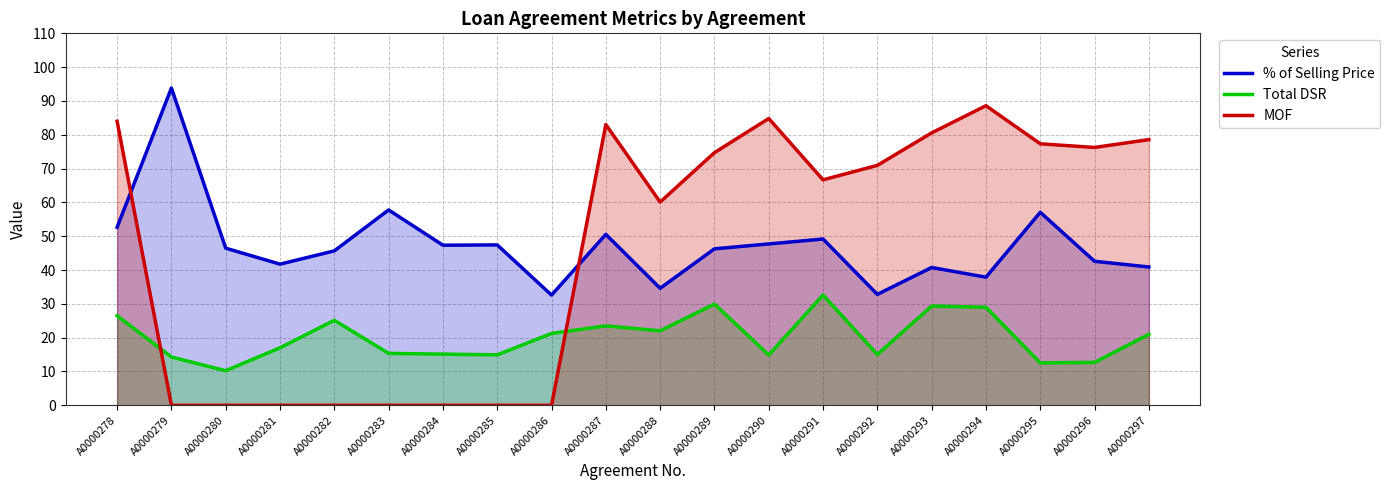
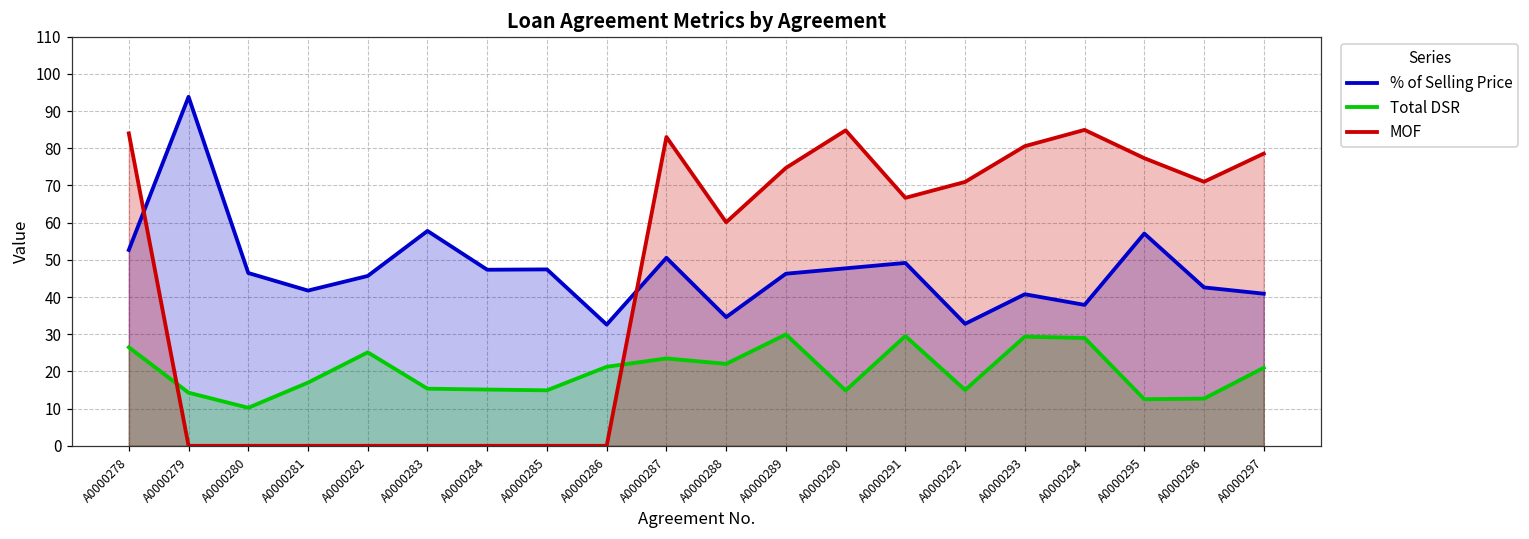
Total DSR, A0000291: 33 -> 30
MOF, A0000294: 89 -> 85
MOF, A0000296: 76 -> 71
